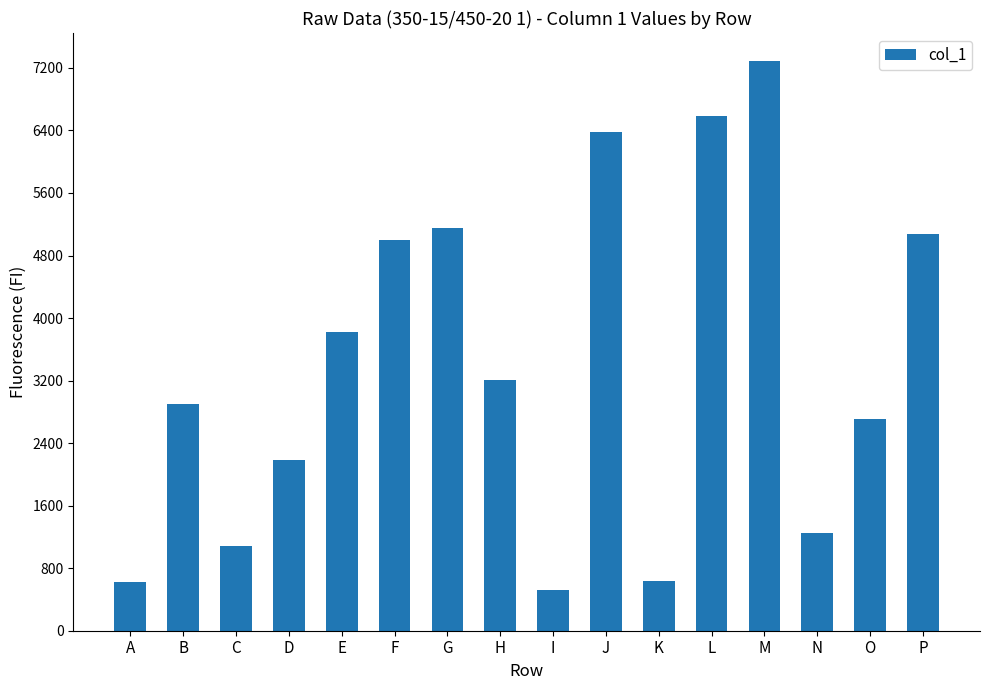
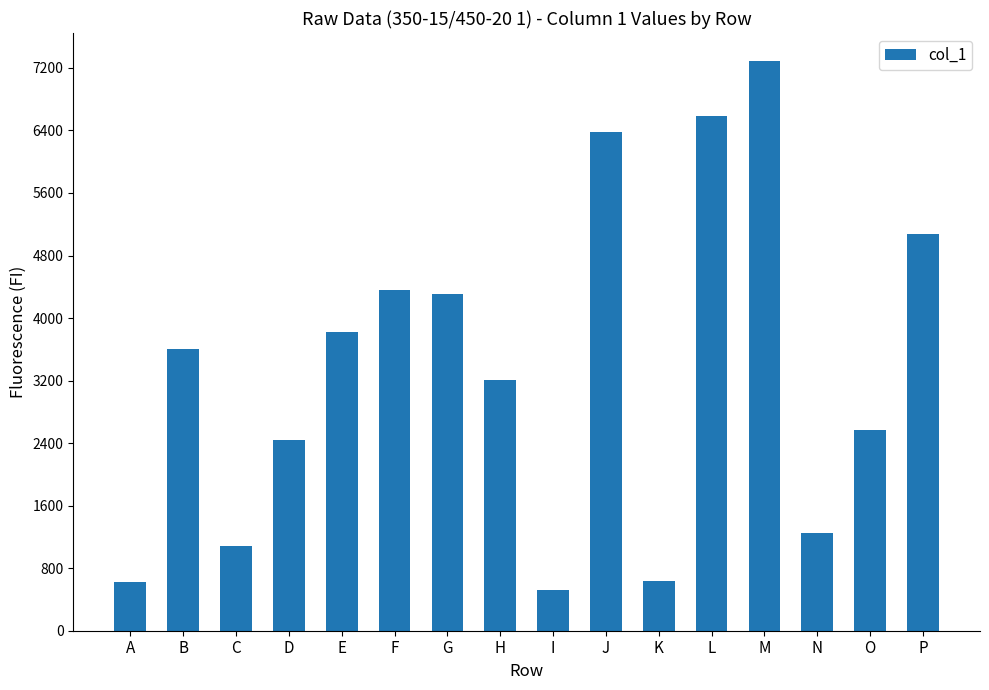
B: 2900 -> 3600
D: 2200 -> 2400
F: 5000 -> 4400
G: 5200 -> 4300
O: 2700 -> 2600
